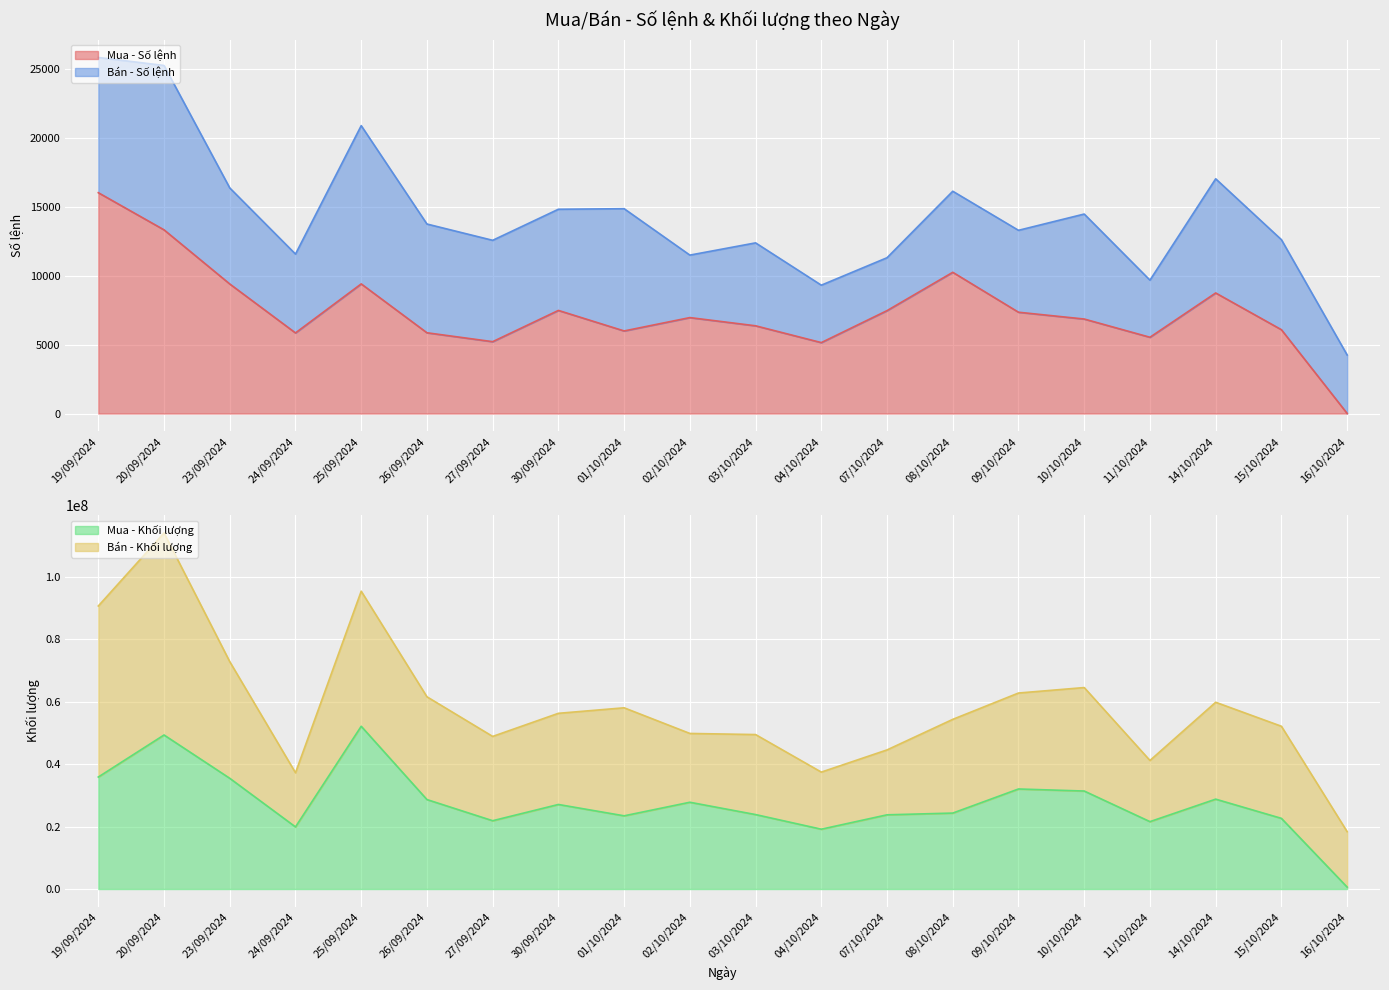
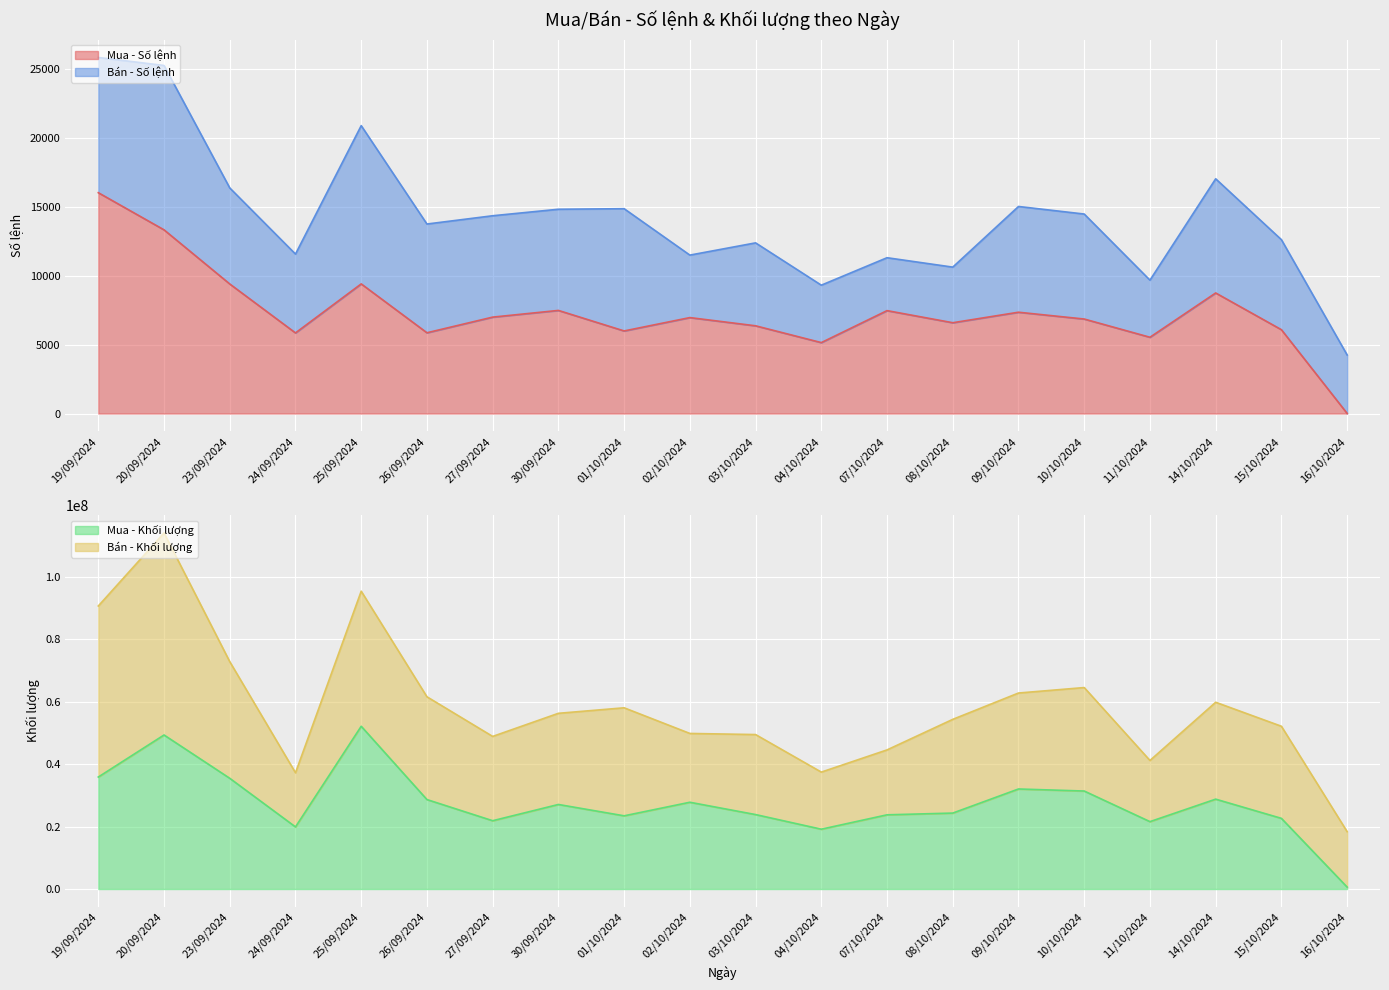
Mua/Bán - Số lệnh & Khối lượng theo Ngày, Mua - Số lệnh, 27/09/2024: 5200 -> 7000
Mua/Bán - Số lệnh & Khối lượng theo Ngày, Mua - Số lệnh, 08/10/2024: 10200 -> 6600
Mua/Bán - Số lệnh & Khối lượng theo Ngày, Bán - Số lệnh, 08/10/2024: 5900 -> 4000
Mua/Bán - Số lệnh & Khối lượng theo Ngày, Bán - Số lệnh, 09/10/2024: 5900 -> 7700
